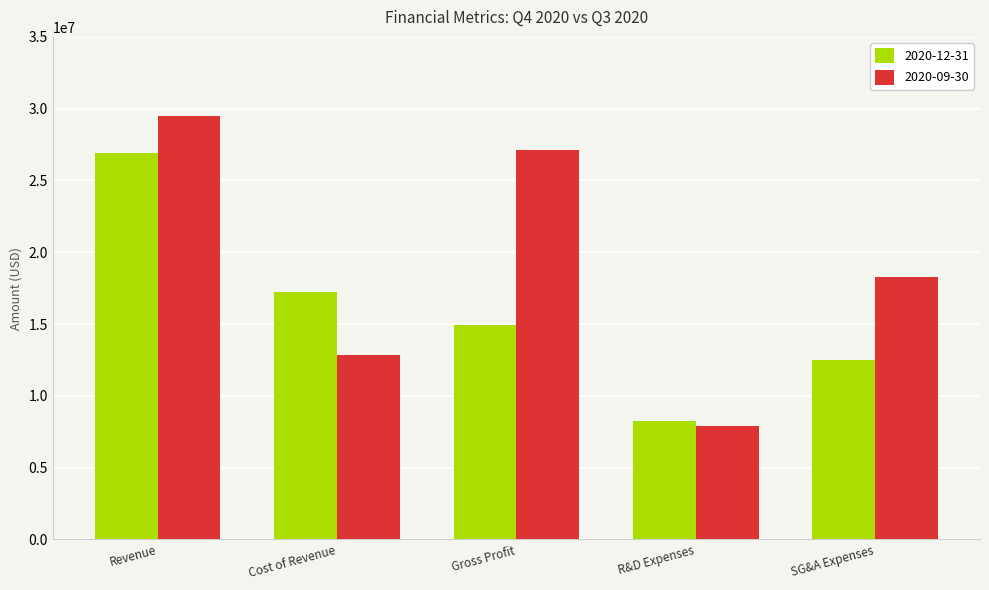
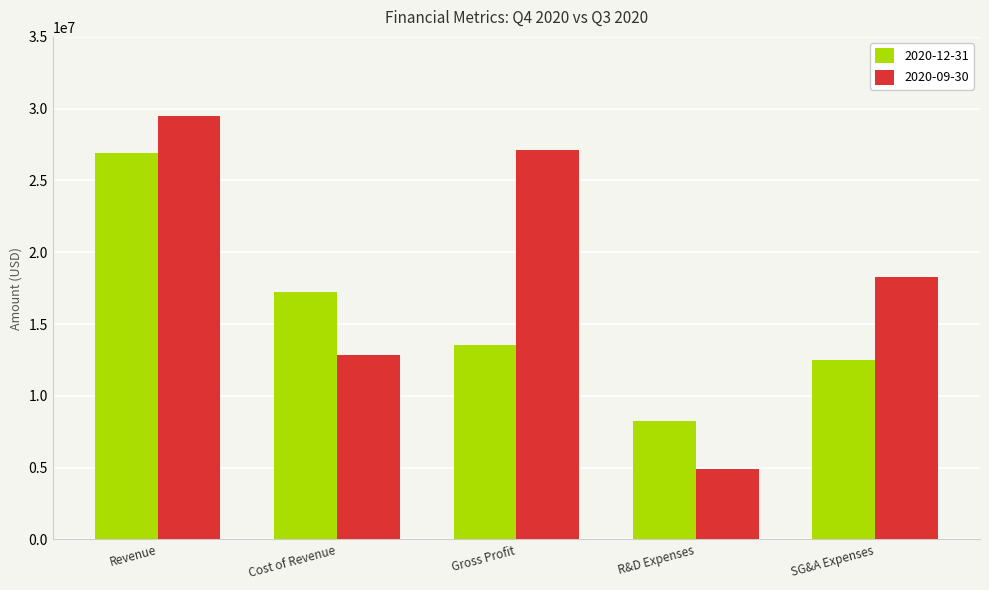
2020-12-31, Gross Profit: 14900000 -> 13500000
2020-09-30, R&D Expenses: 7900000 -> 4900000
